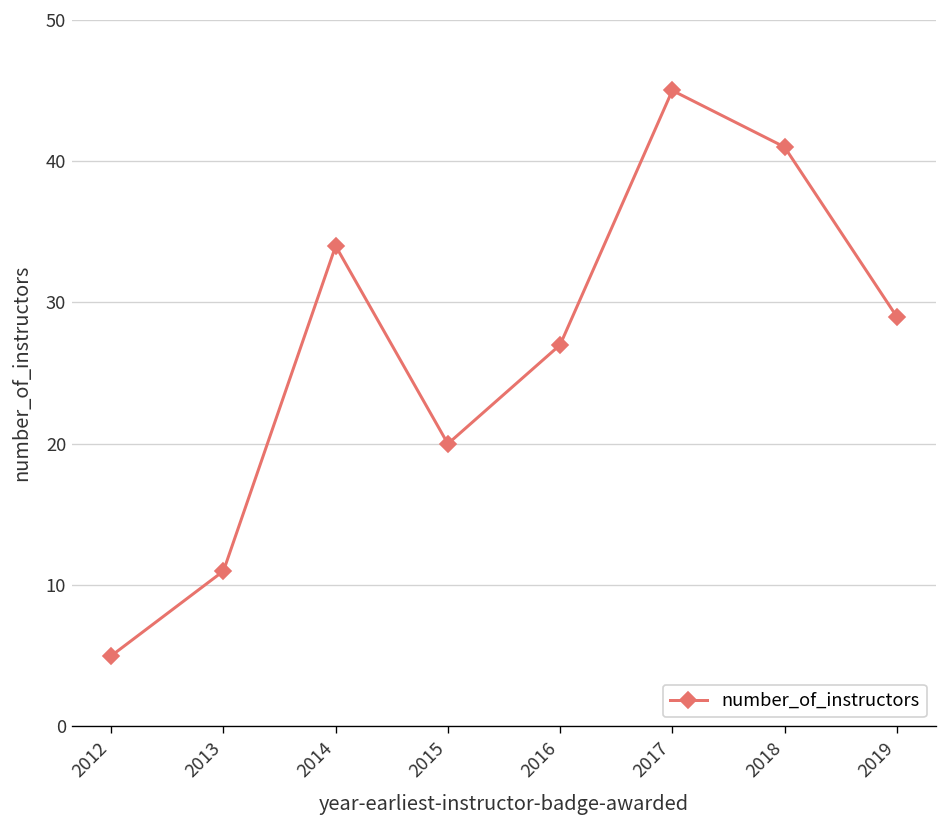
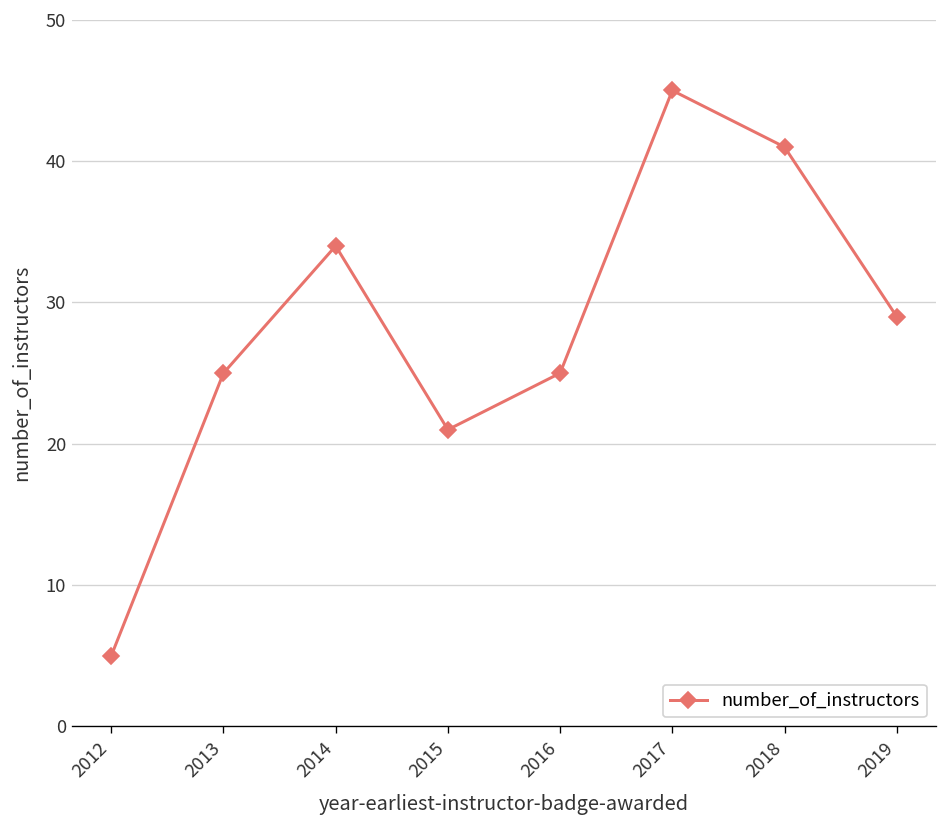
2013: 11 -> 25
2015: 20 -> 21
2016: 27 -> 25
